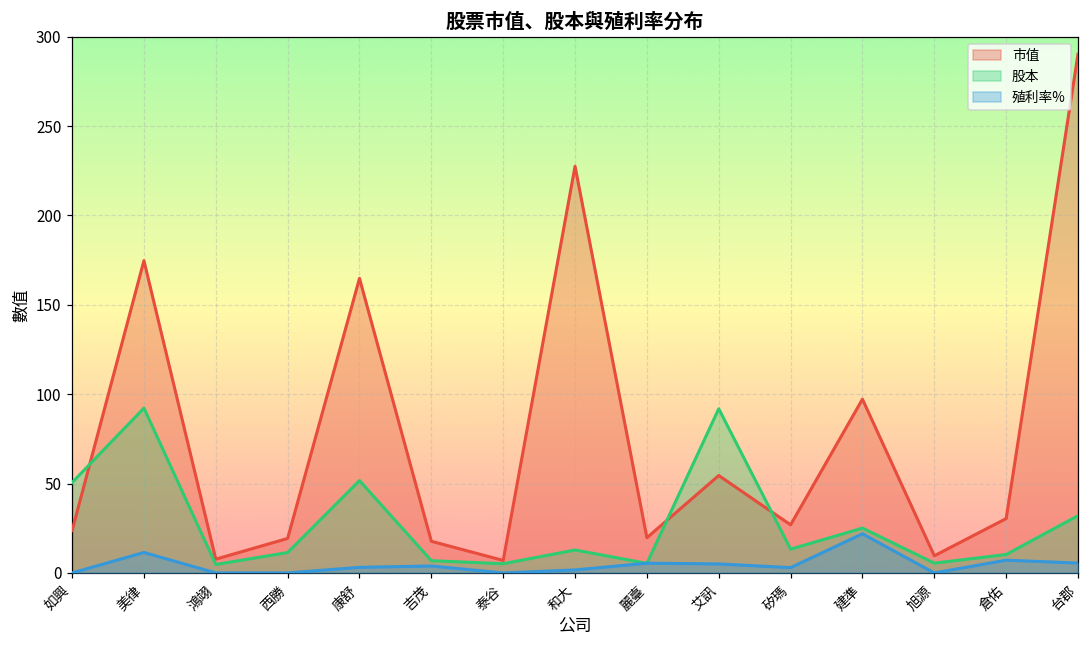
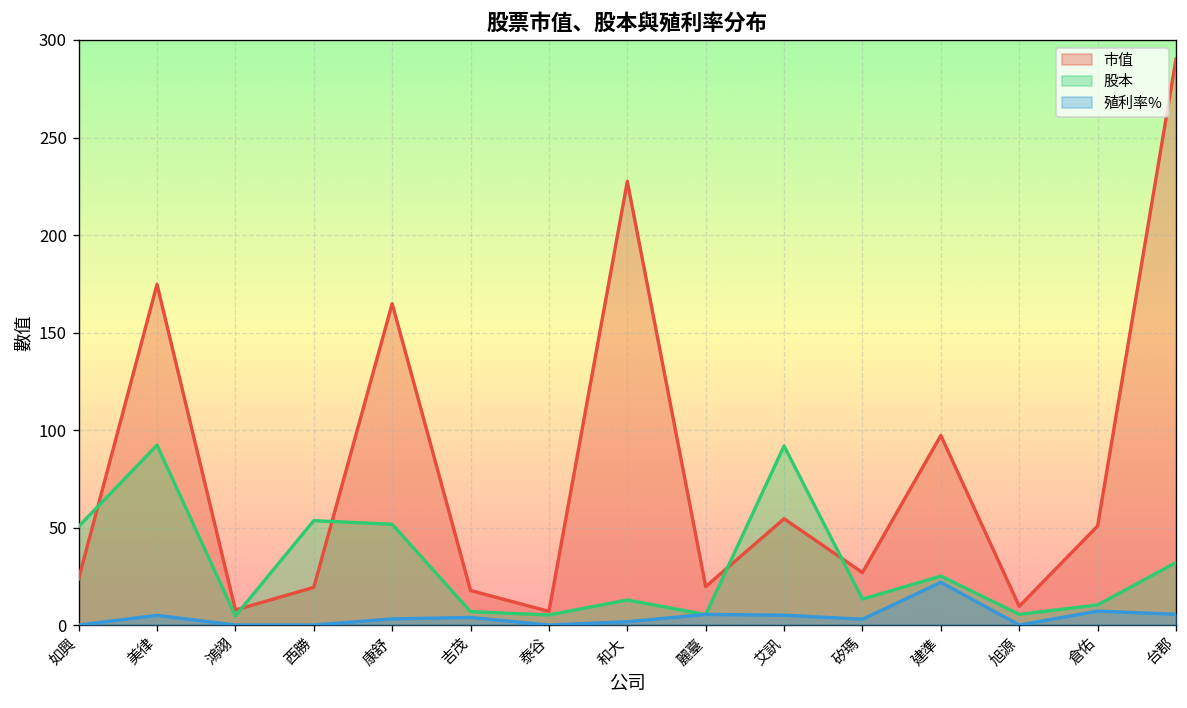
殖利率%, 美律: 11 -> 5
股本, 西勝: 11 -> 54
市值, 倉佑: 30 -> 51
